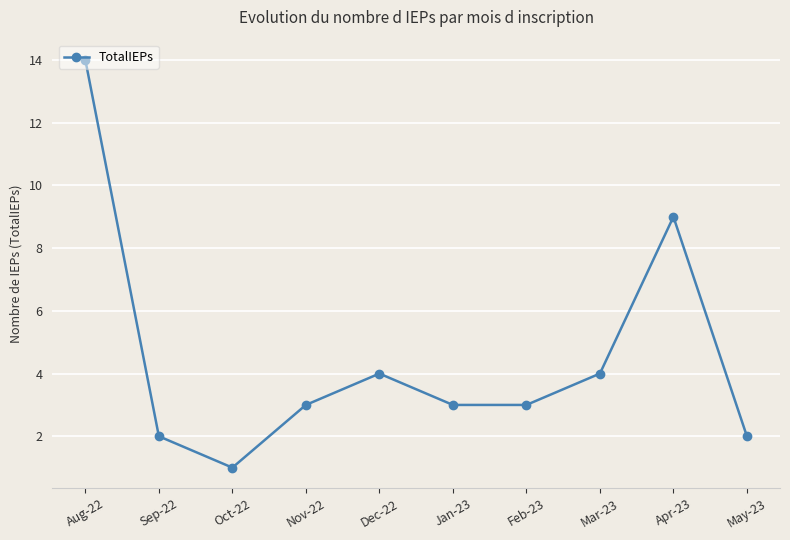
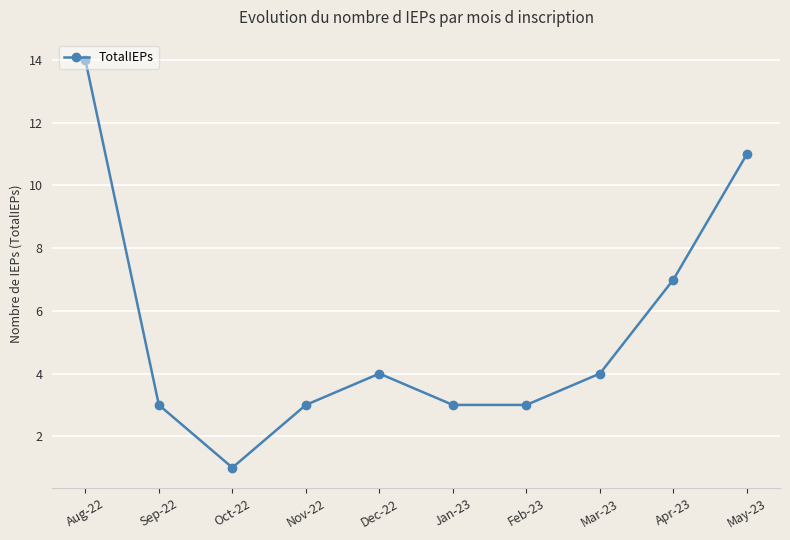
Sep-22: 2 -> 3
Apr-23: 9 -> 7
May-23: 2 -> 11
